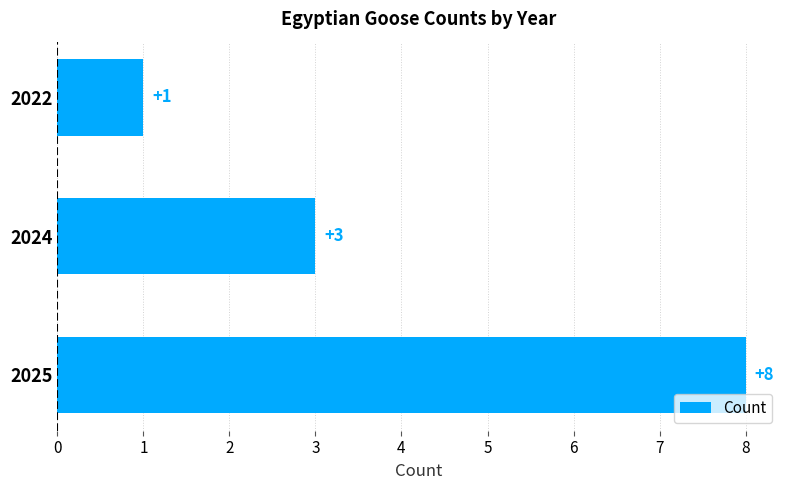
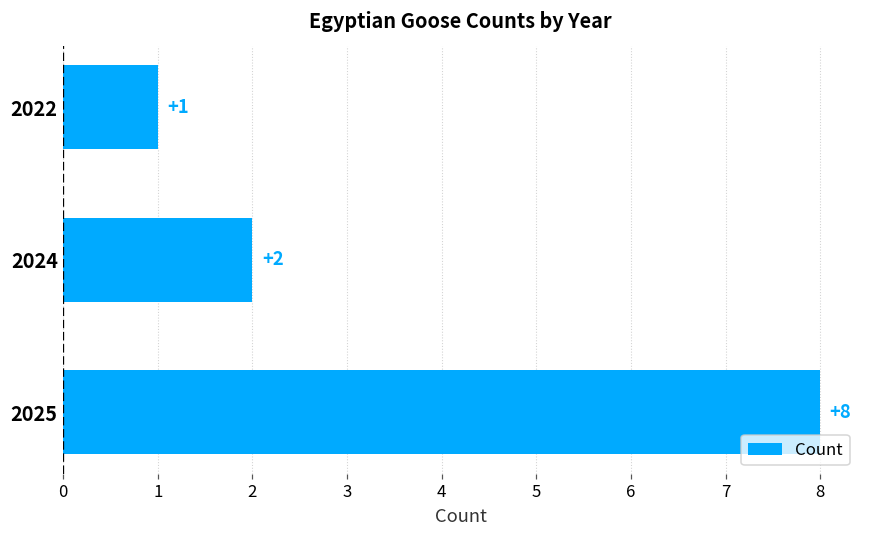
2024: +3 -> +2
